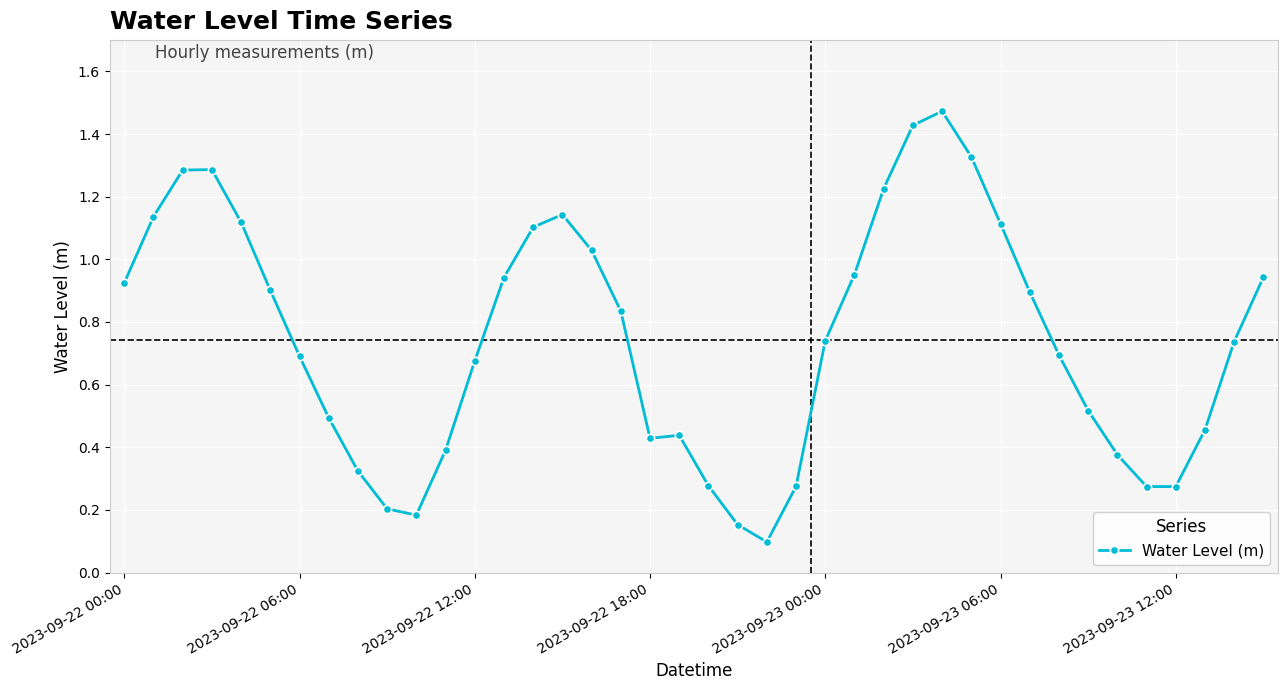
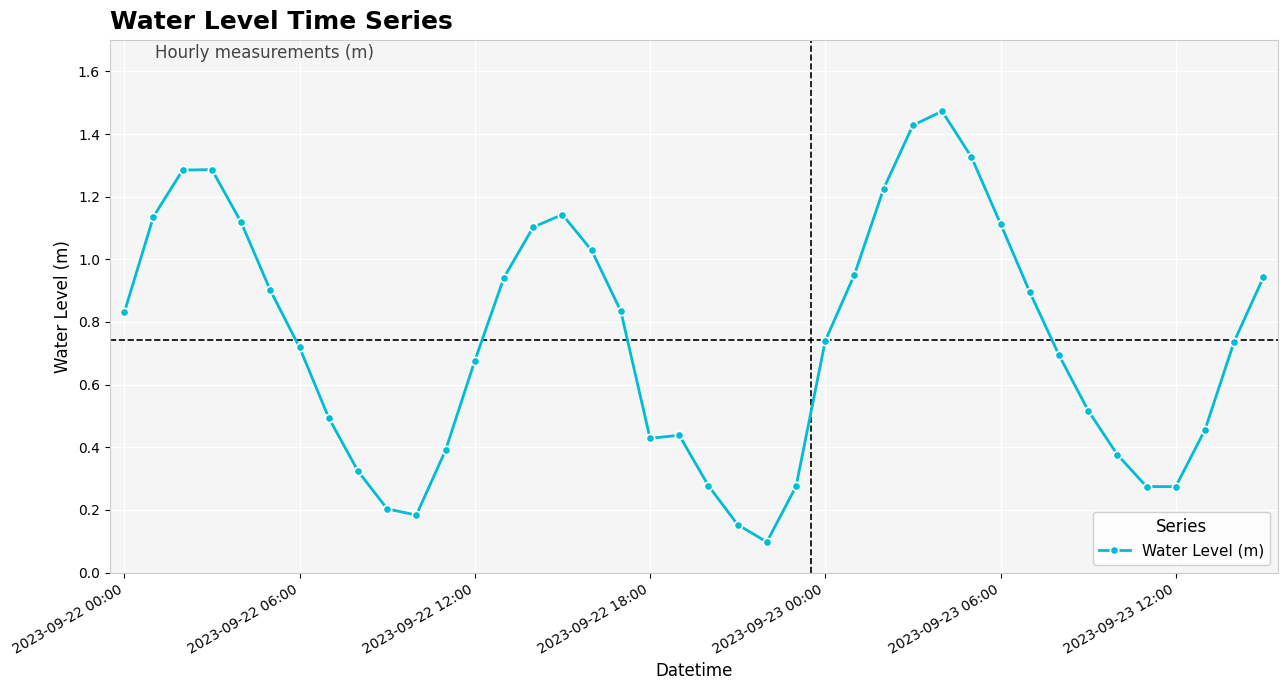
2023-09-22 00:00: 0.92 -> 0.83
2023-09-22 06:00: 0.69 -> 0.72
